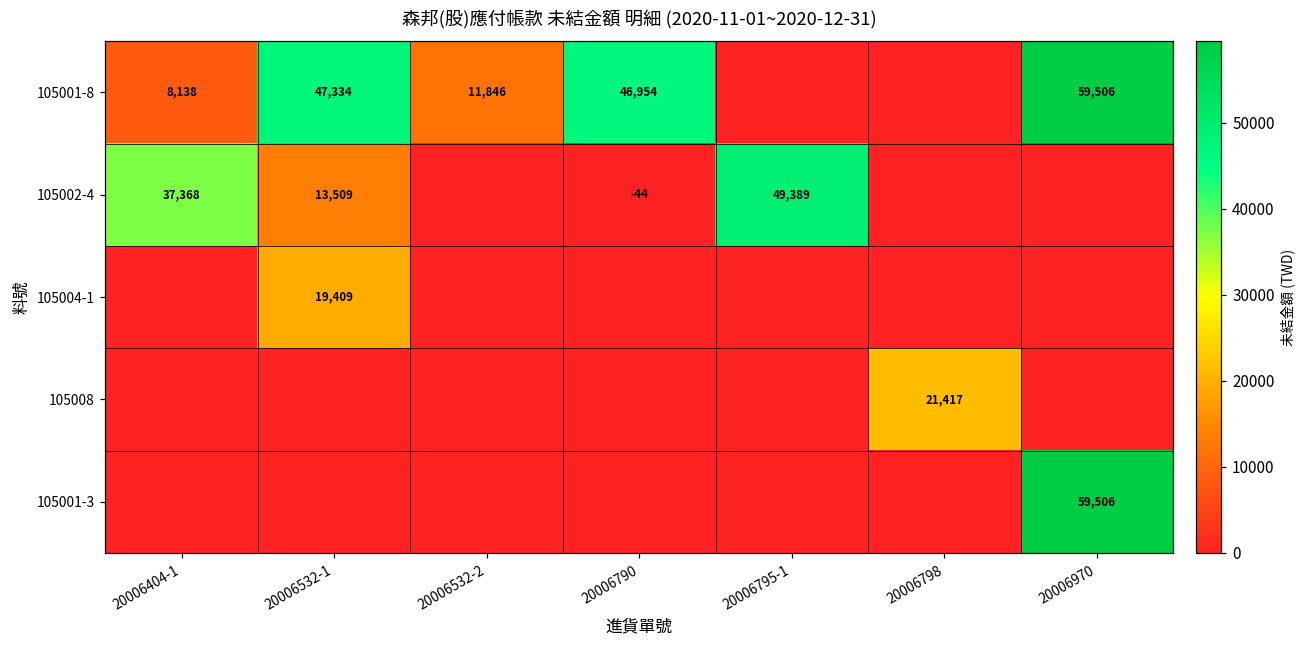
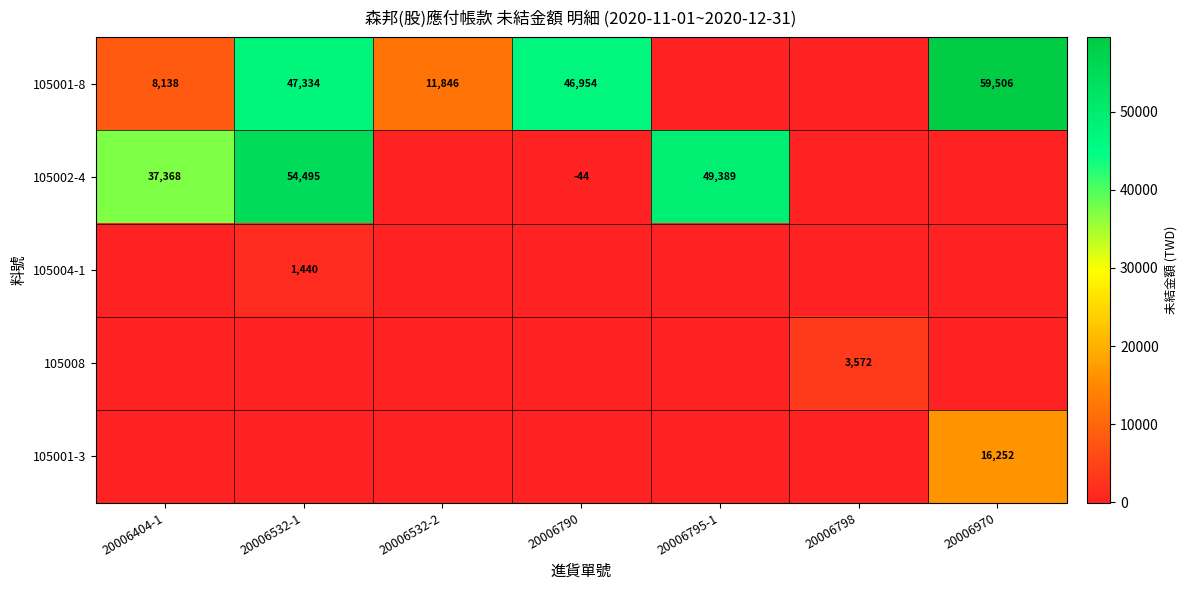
105002-4, 20006532-1: 13,509 -> 54,495
105004-1, 20006532-1: 19,409 -> 1,440
105008, 20006798: 21,417 -> 3,572
105001-3, 20006970: 59,506 -> 16,252
